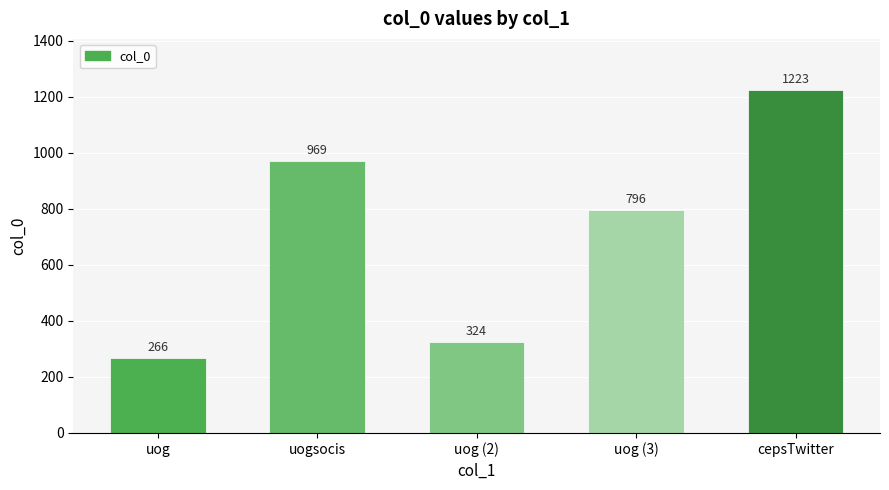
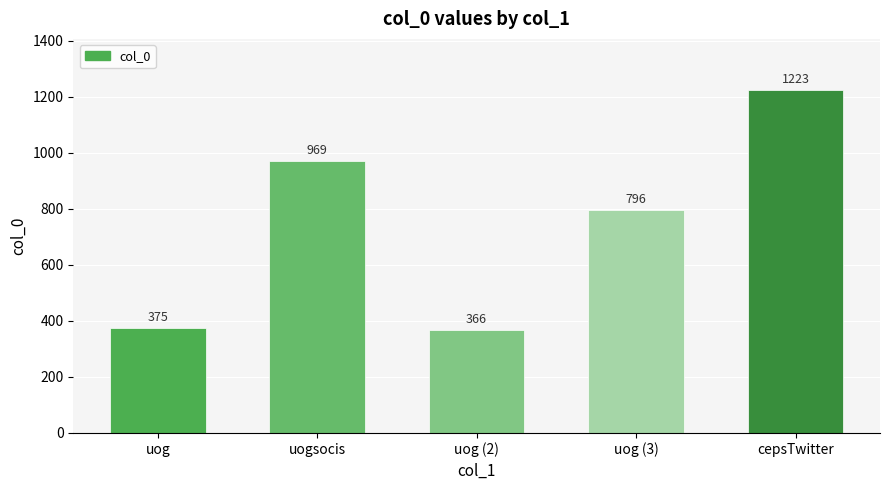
uog: 266 -> 375
uog (2): 324 -> 366
